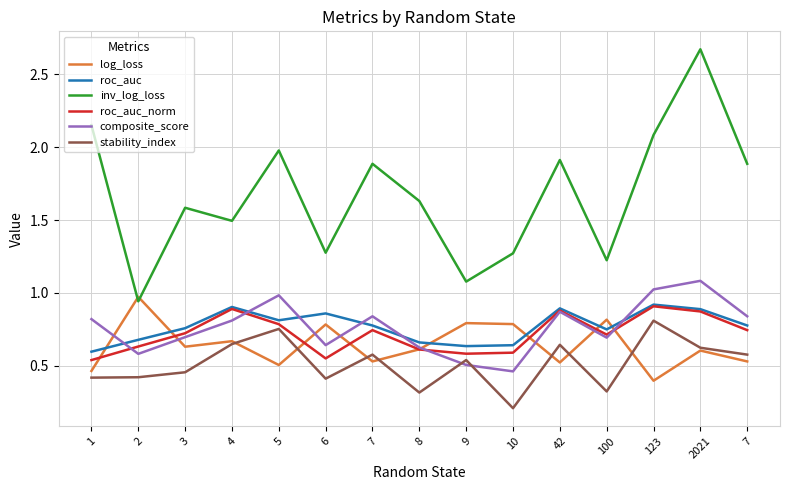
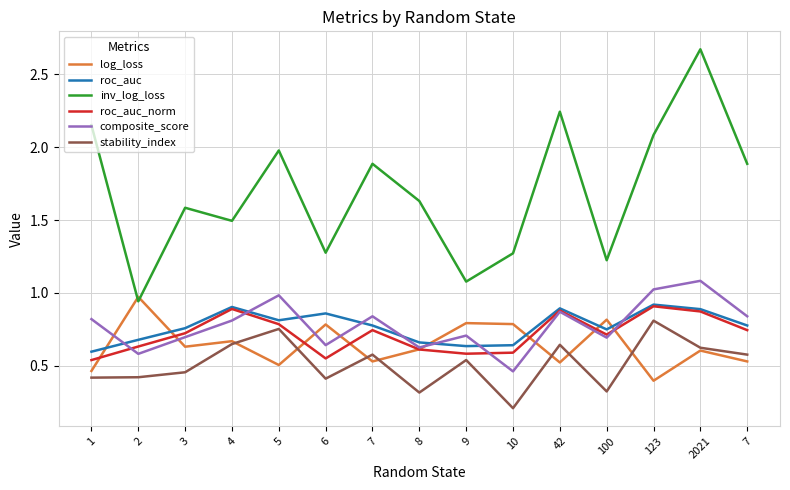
composite_score, 9: 0.51 -> 0.71
inv_log_loss, 42: 1.91 -> 2.24
